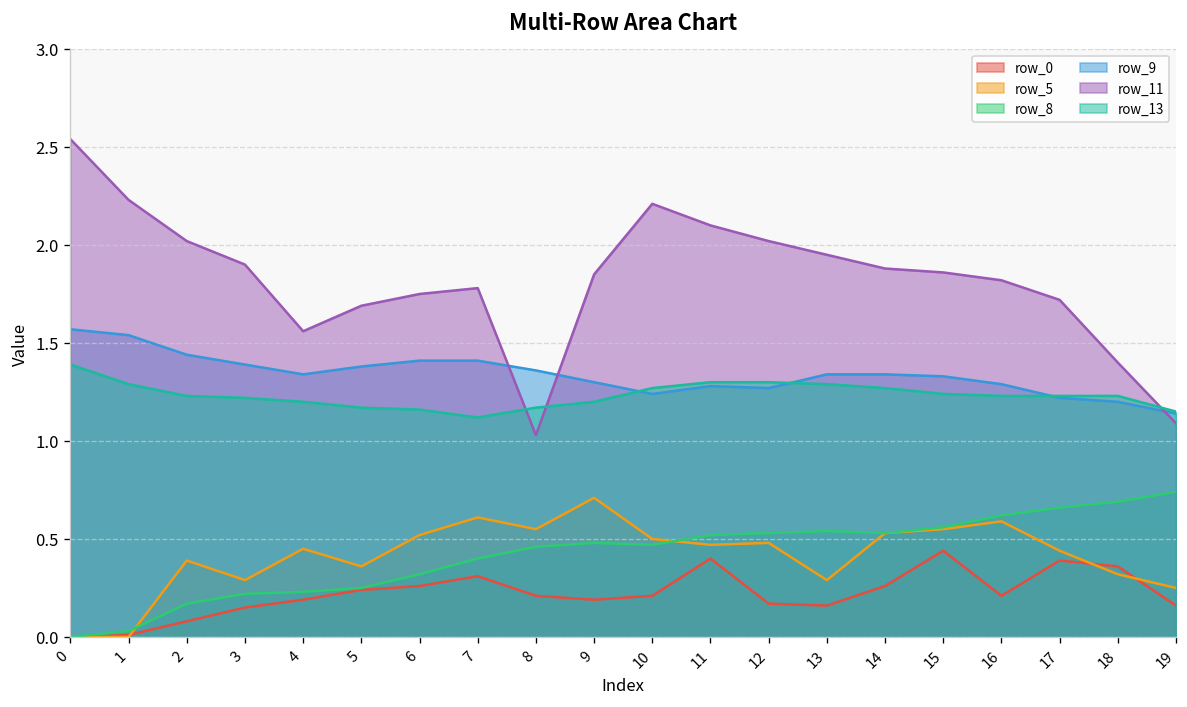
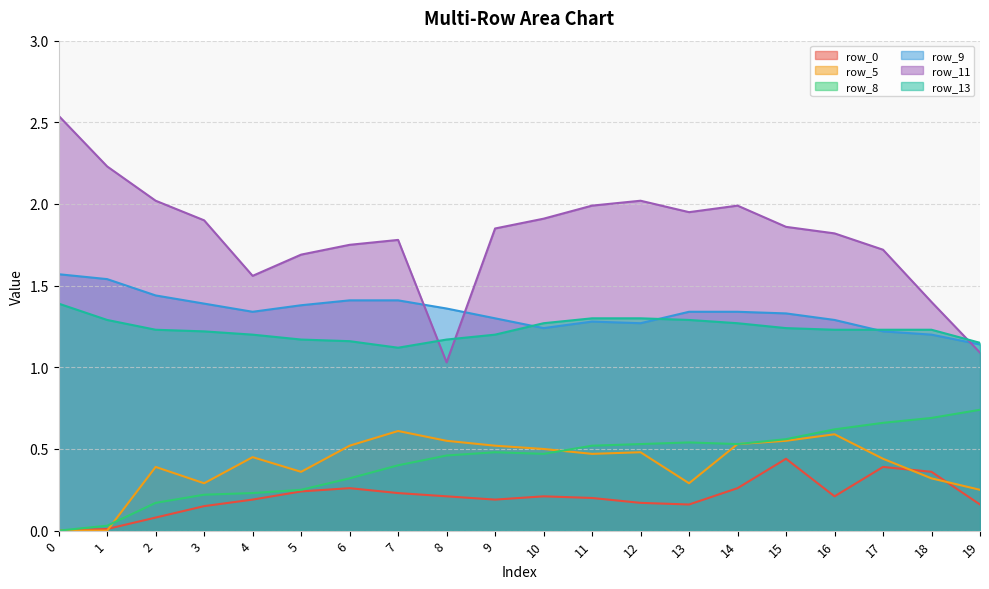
row_0, 7: 0.31 -> 0.23
row_5, 9: 0.71 -> 0.52
row_11, 10: 2.21 -> 1.91
row_0, 11: 0.4 -> 0.2
row_11, 11: 2.10 -> 1.99
row_11, 14: 1.88 -> 1.99
